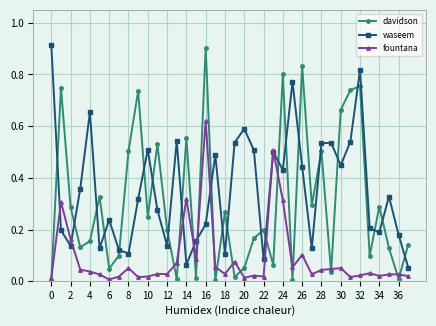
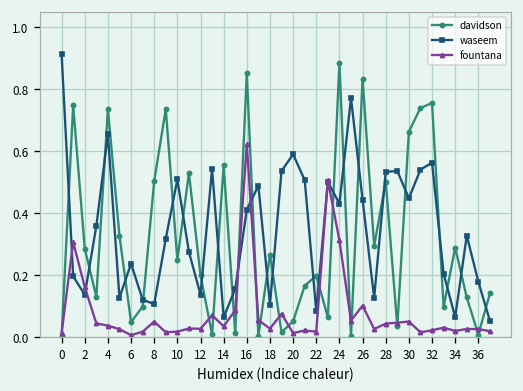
davidson, 4: 0.16 -> 0.74
fountana, 14: 0.32 -> 0.04
davidson, 16: 0.90 -> 0.85
waseem, 16: 0.22 -> 0.41
davidson, 24: 0.80 -> 0.88
waseem, 32: 0.82 -> 0.56
waseem, 34: 0.19 -> 0.06
